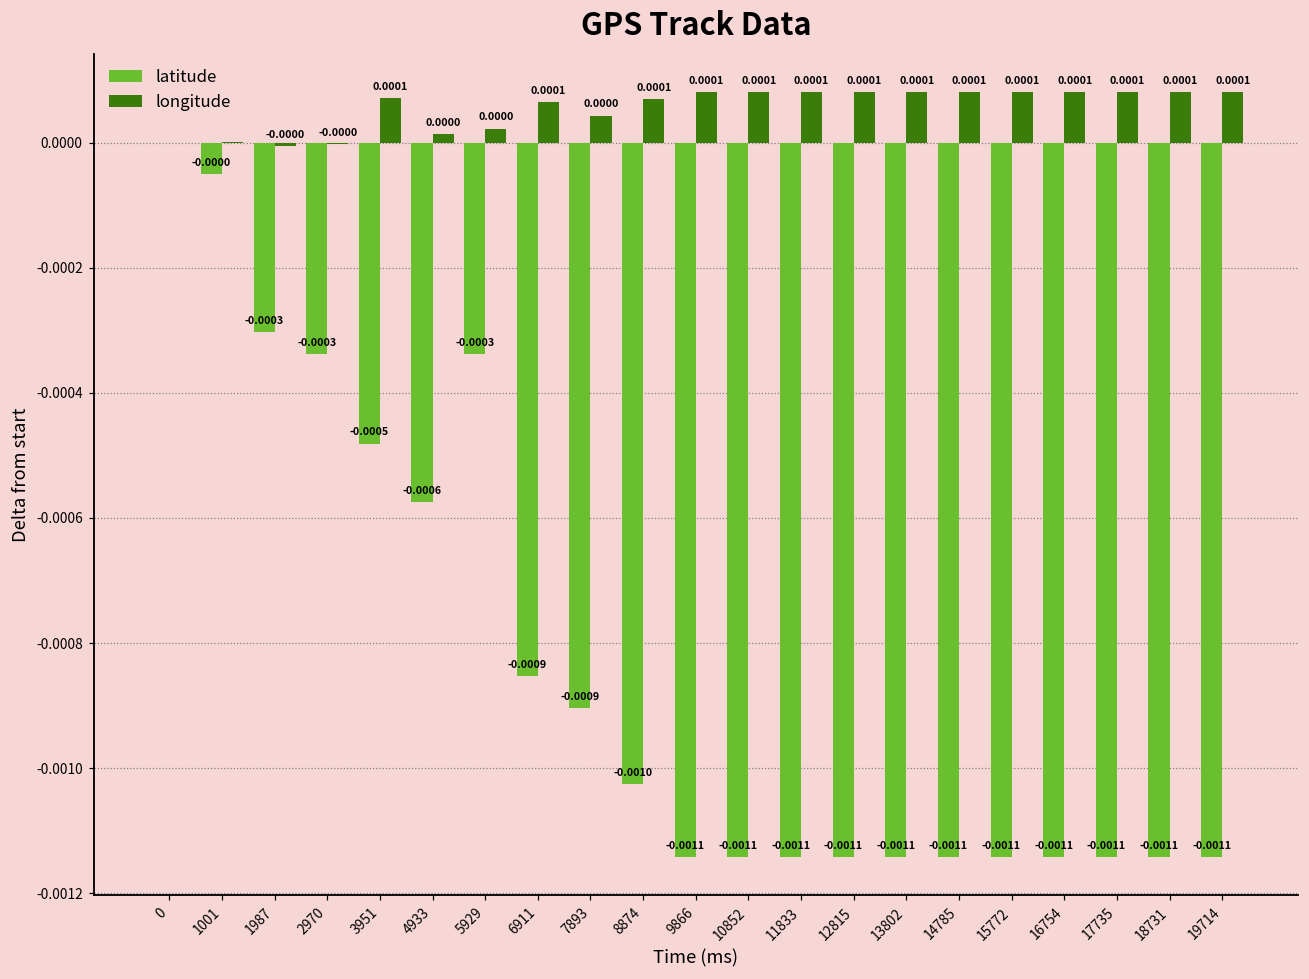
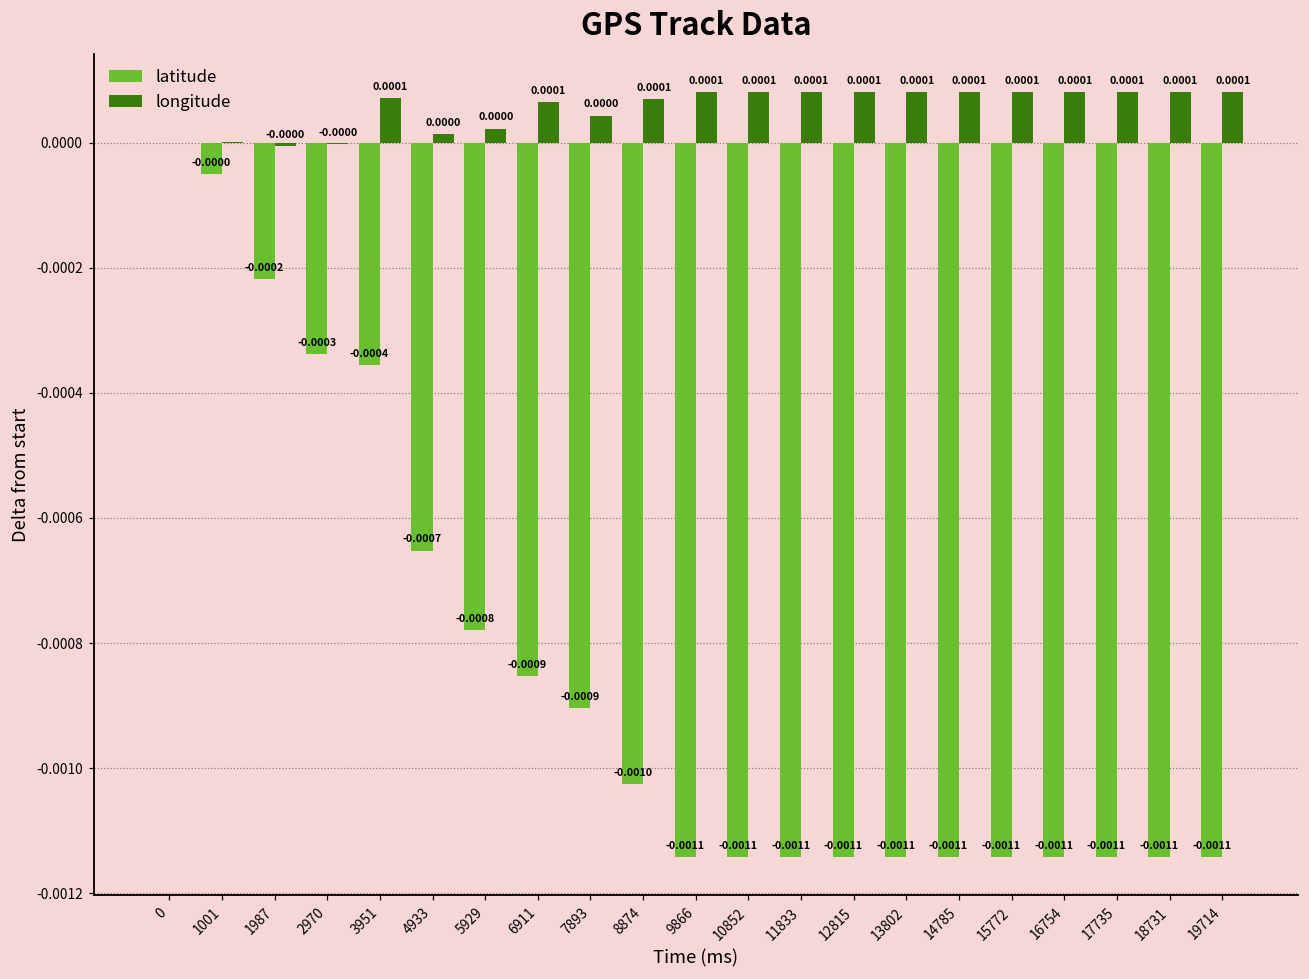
latitude, 1987: -0.0003 -> -0.0002
latitude, 3951: -0.0005 -> -0.0004
latitude, 4933: -0.0006 -> -0.0007
latitude, 5929: -0.0003 -> -0.0008
